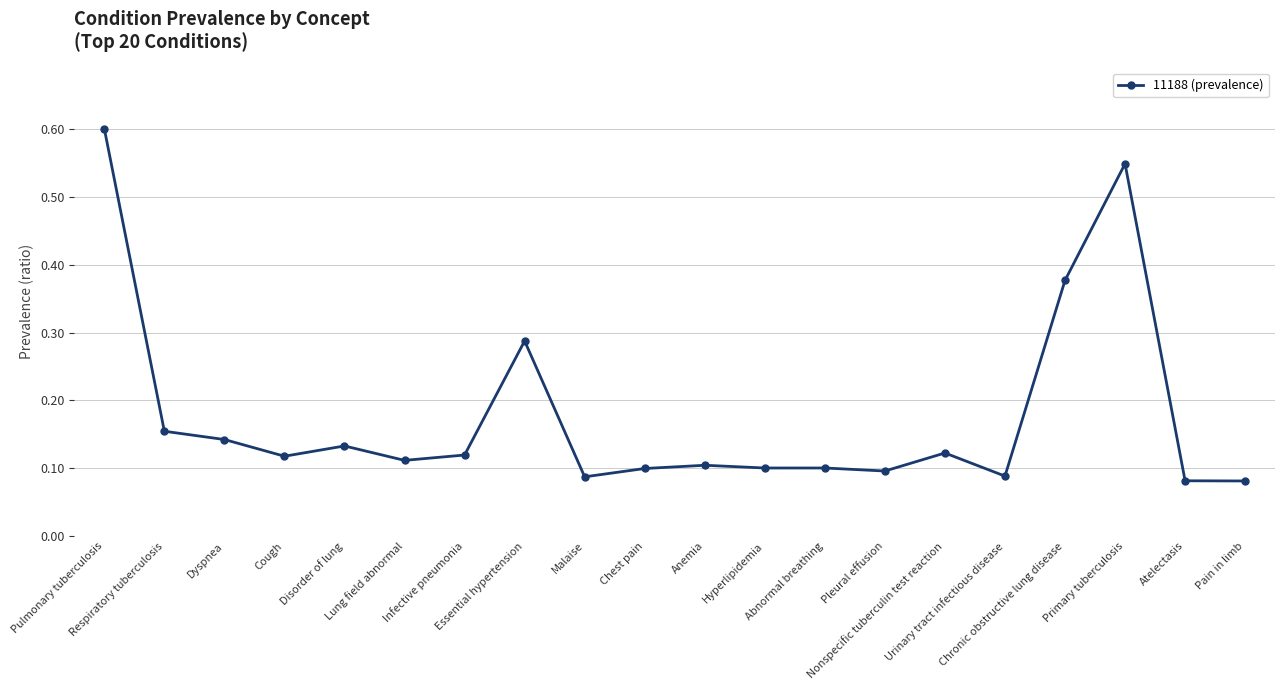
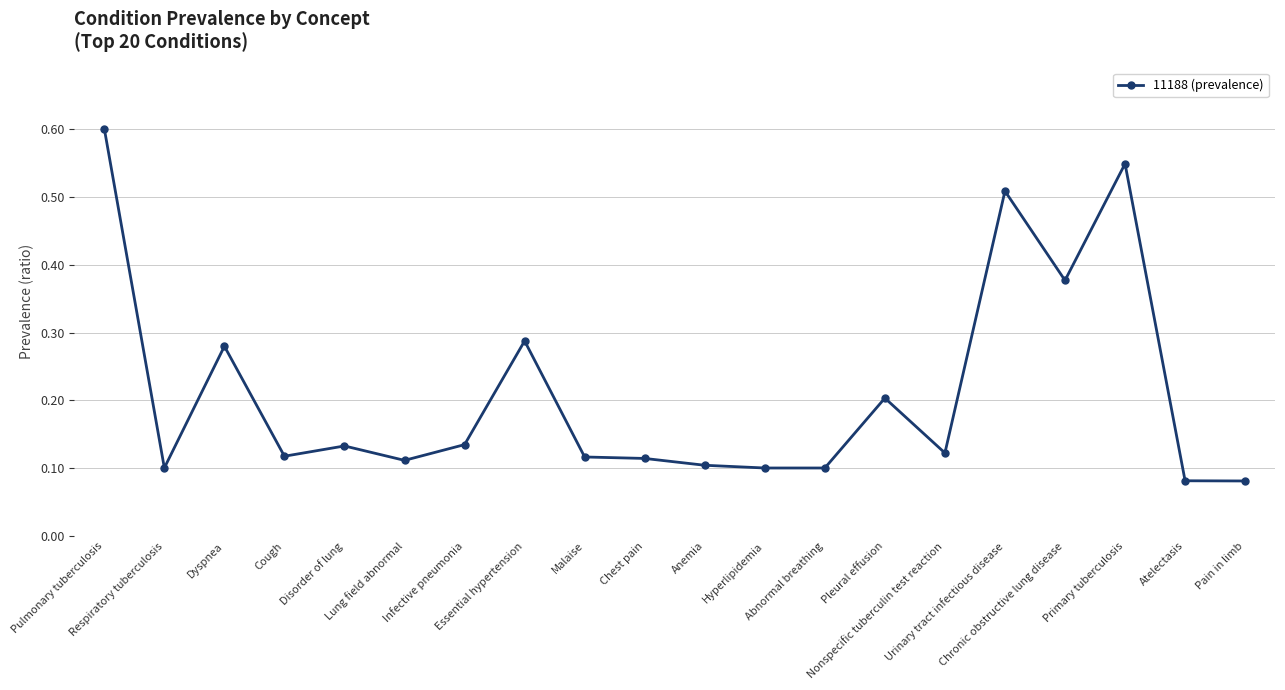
Respiratory tuberculosis: 0.15 -> 0.10
Dyspnea: 0.14 -> 0.28
Infective pneumonia: 0.12 -> 0.13
Malaise: 0.09 -> 0.12
Chest pain: 0.10 -> 0.11
Pleural effusion: 0.10 -> 0.20
Urinary tract infectious disease: 0.09 -> 0.51
